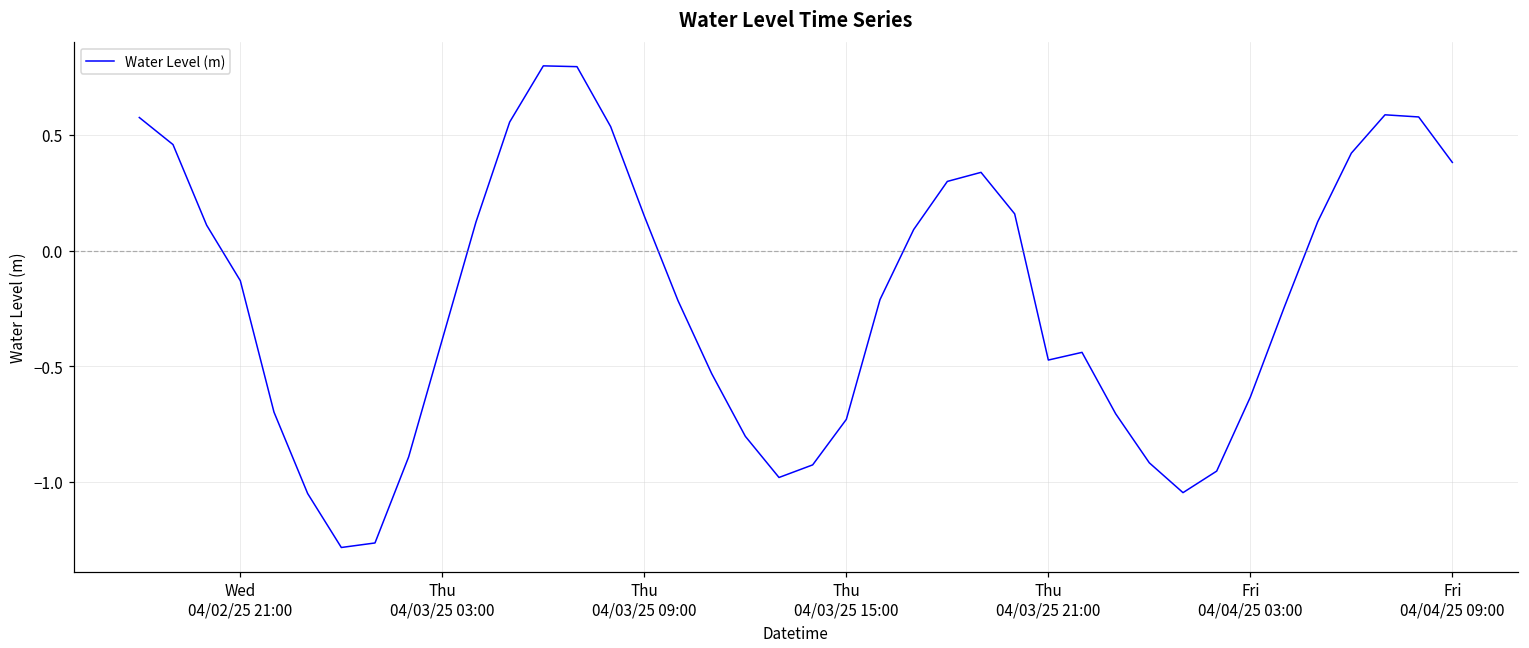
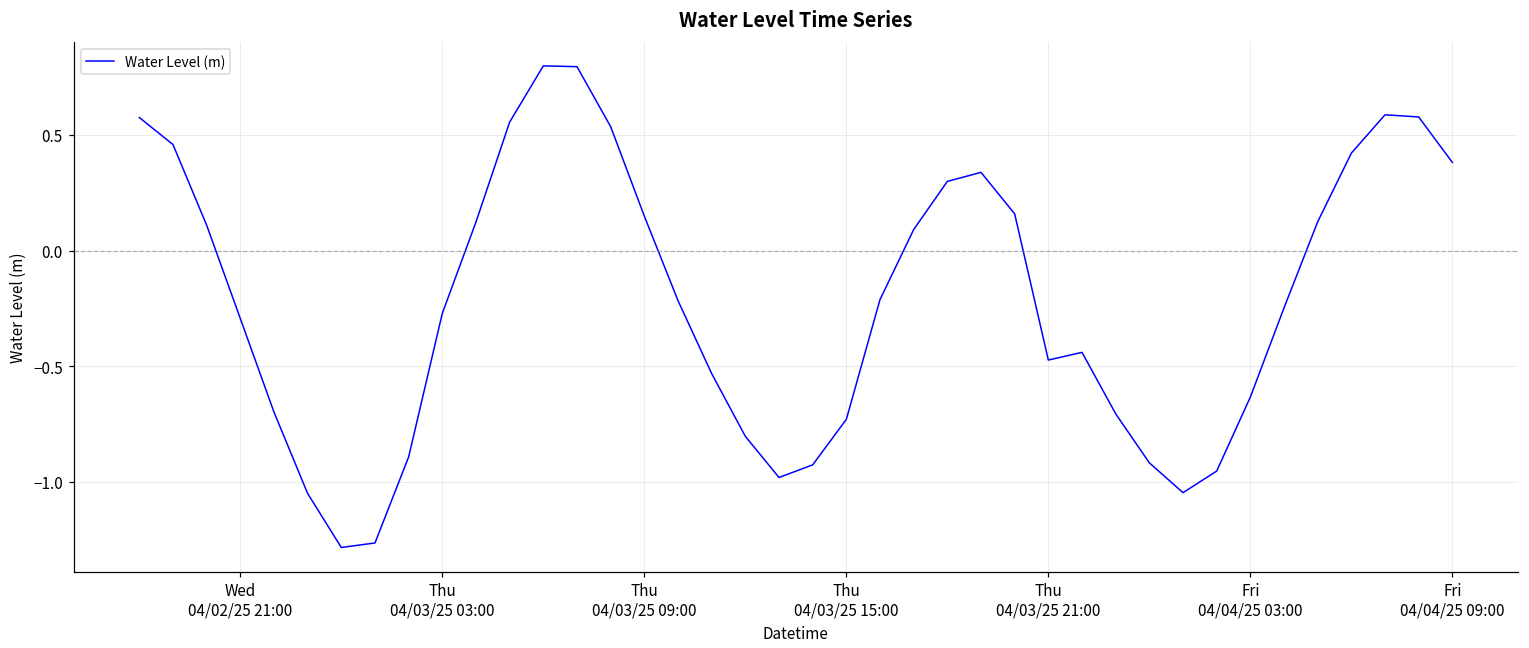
Wed 04/02/25 21:00: -0.13 -> -0.29
Thu 04/03/25 03:00: -0.38 -> -0.27
